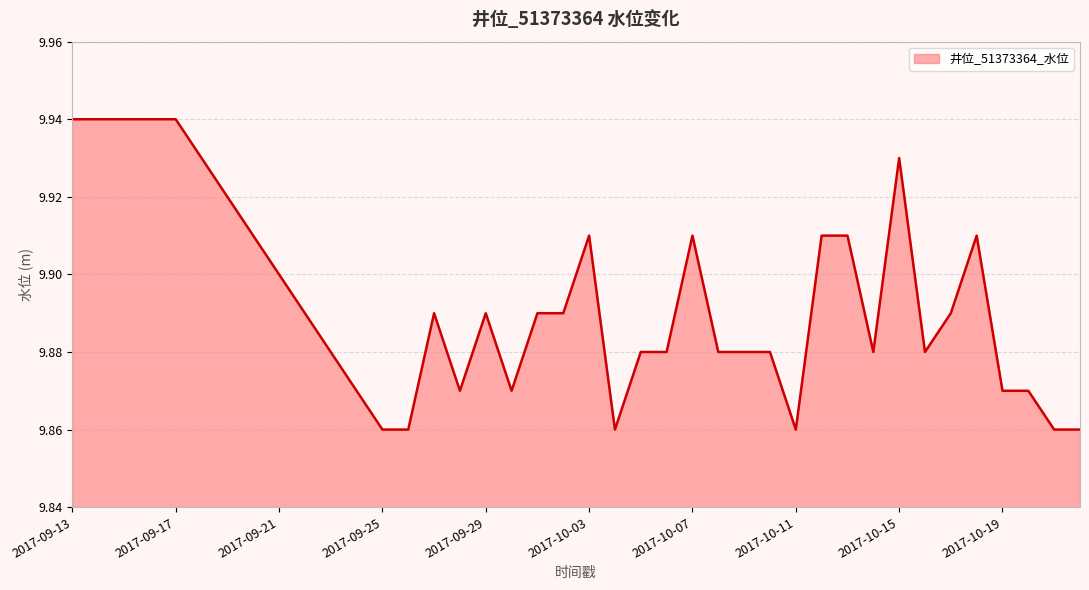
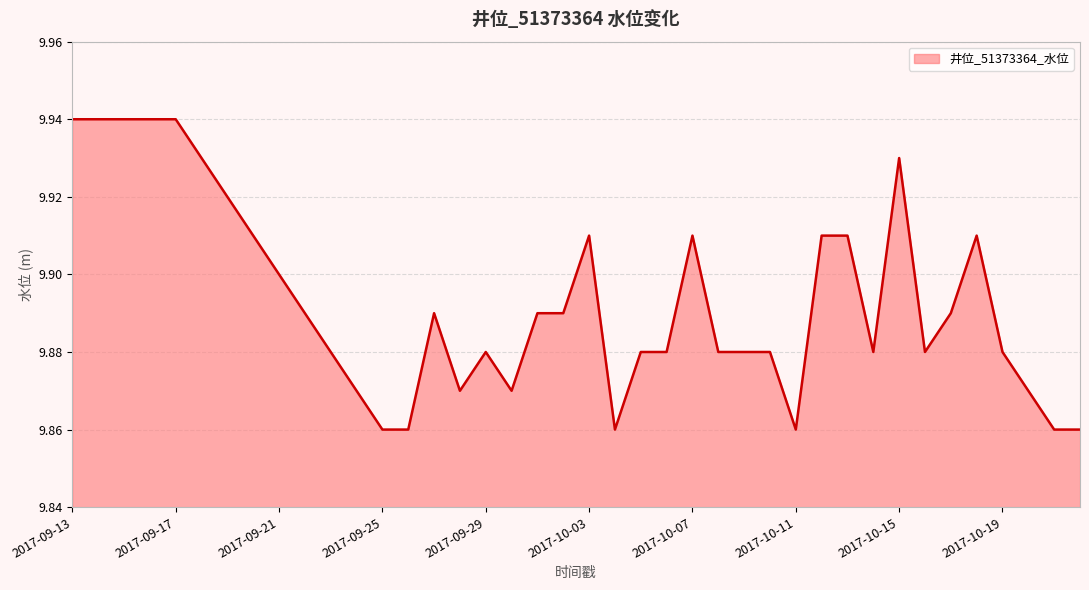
2017-09-29: 9.89 -> 9.88
2017-10-19: 9.87 -> 9.88
